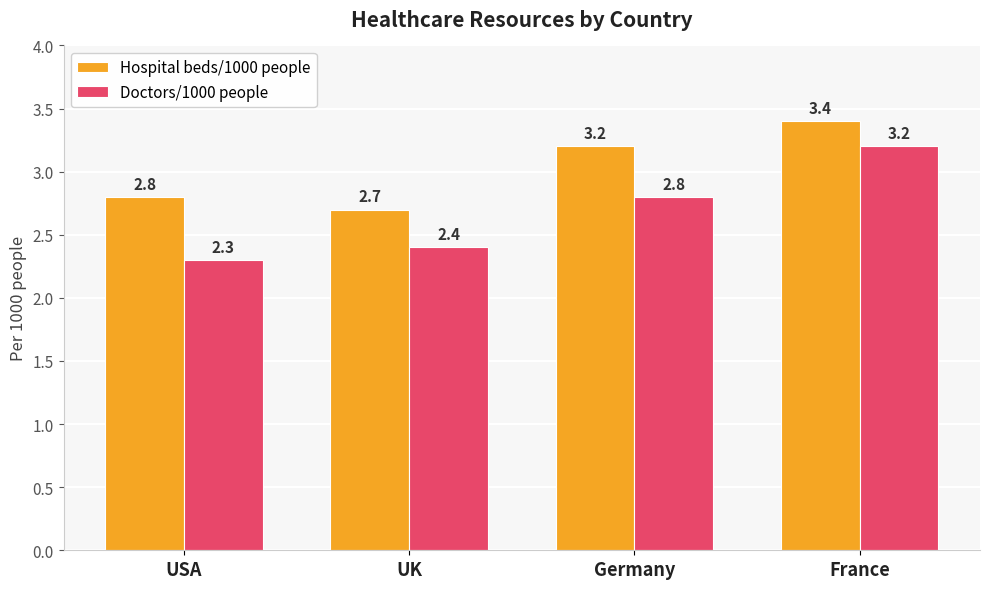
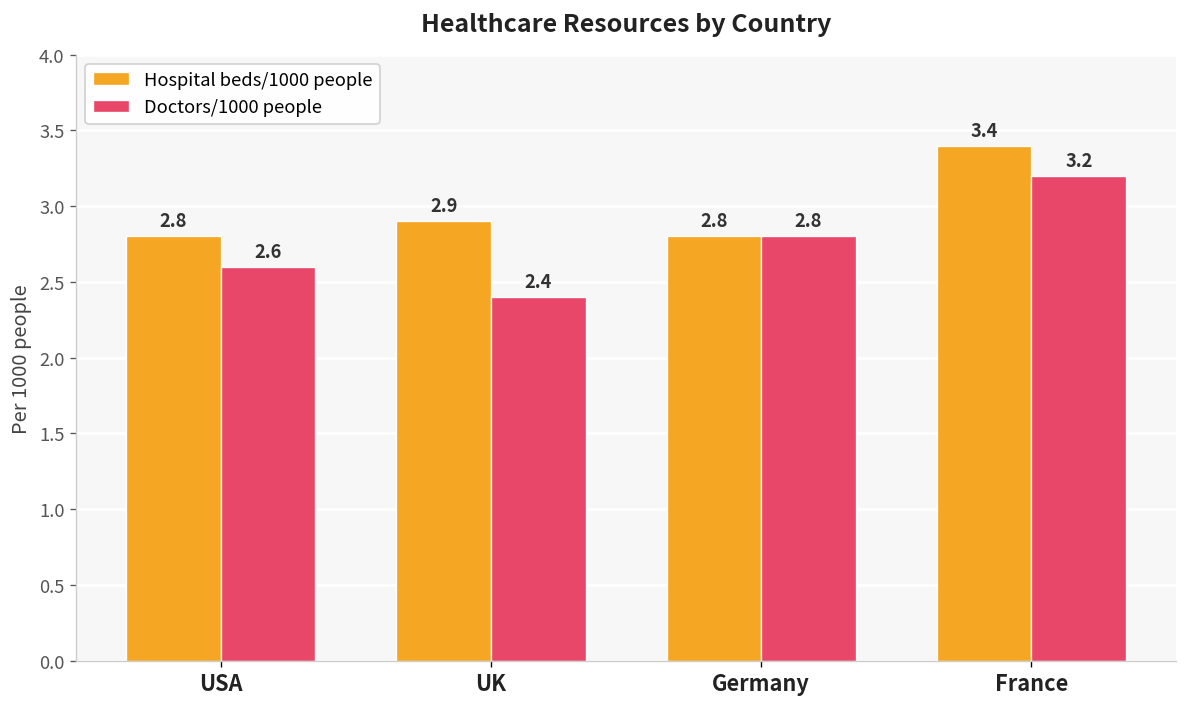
Doctors/1000 people, USA: 2.3 -> 2.6
Hospital beds/1000 people, UK: 2.7 -> 2.9
Hospital beds/1000 people, Germany: 3.2 -> 2.8
